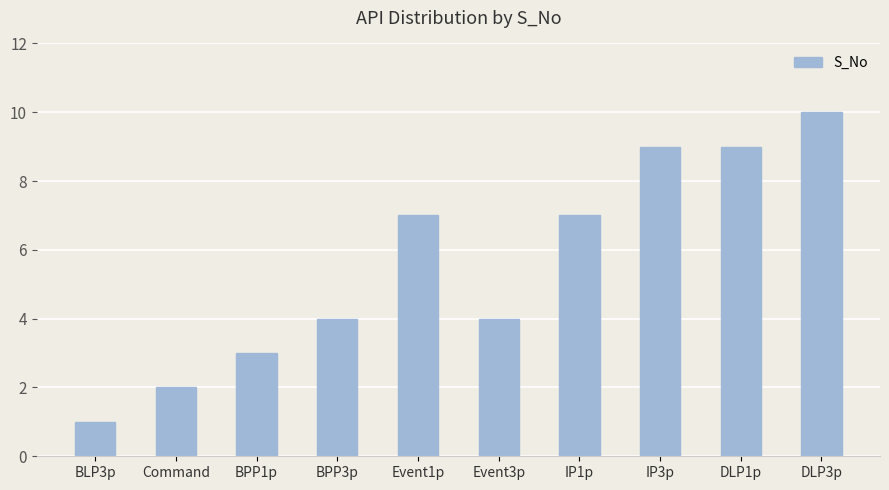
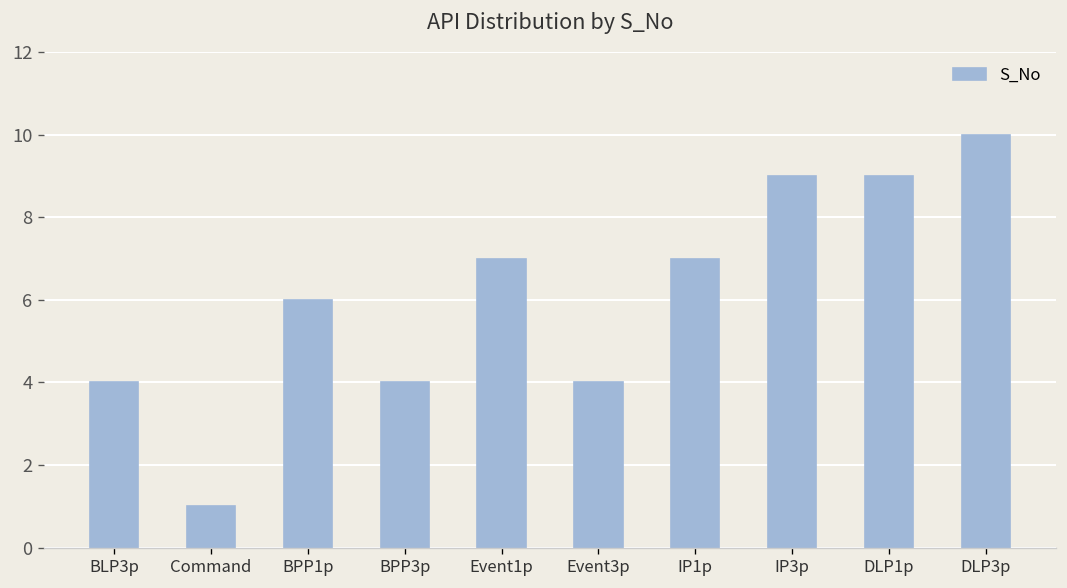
BLP3p: 1 -> 4
Command: 2 -> 1
BPP1p: 3 -> 6
